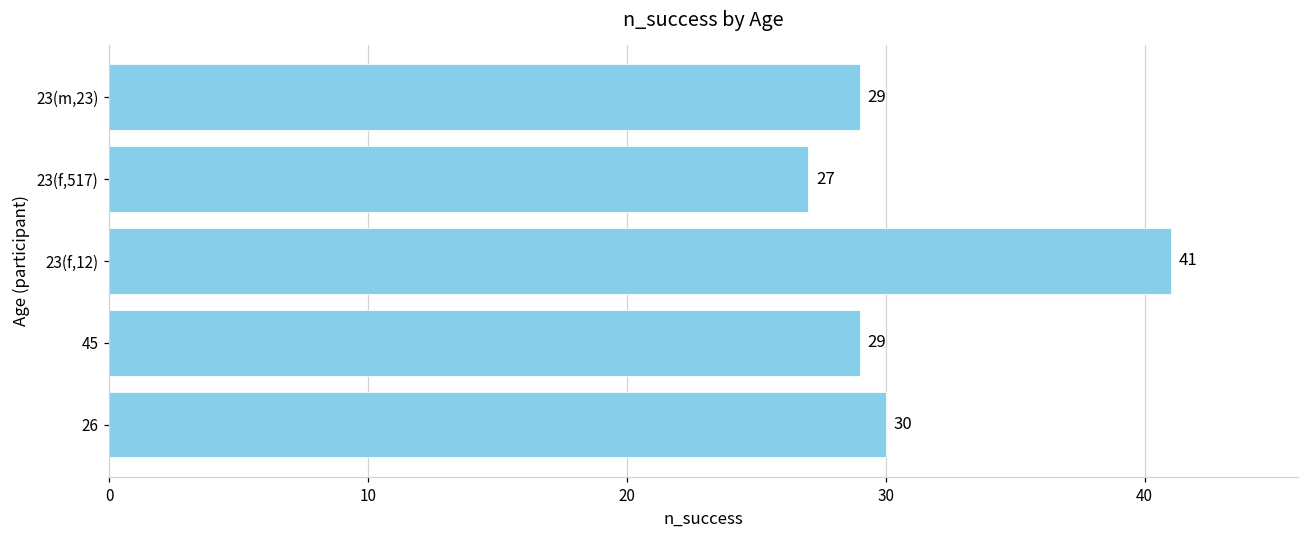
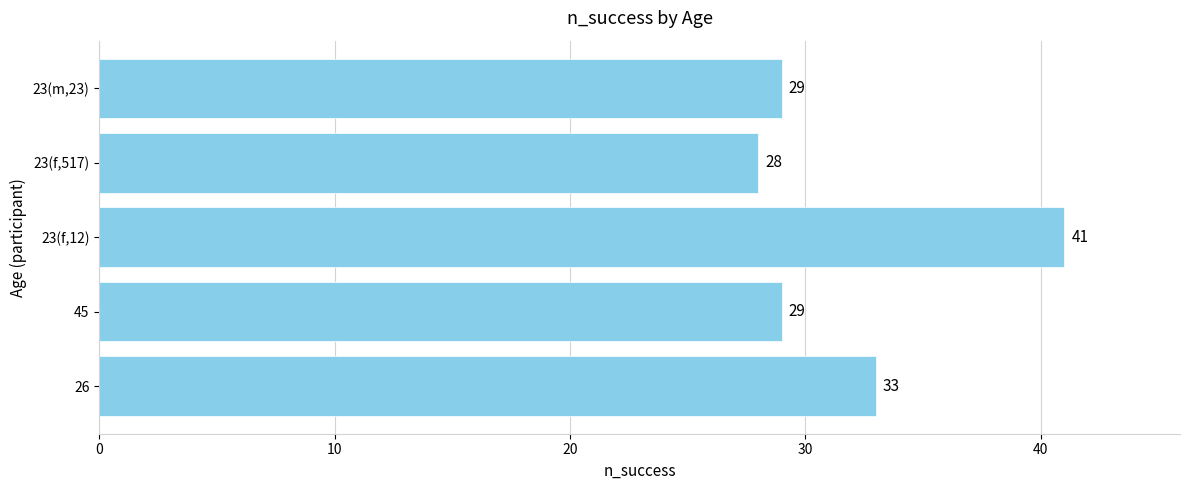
23(f,517): 27 -> 28
26: 30 -> 33
